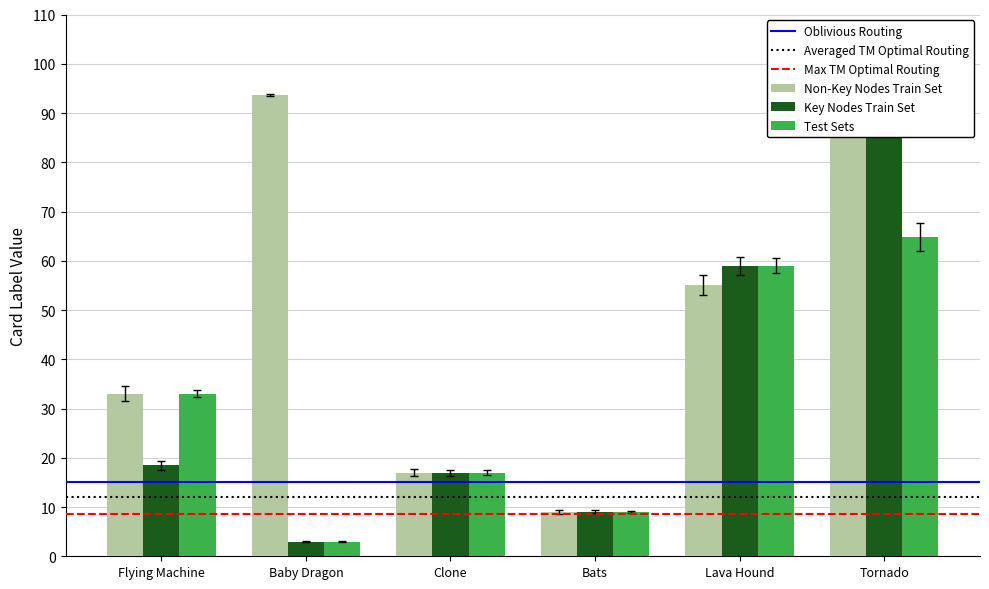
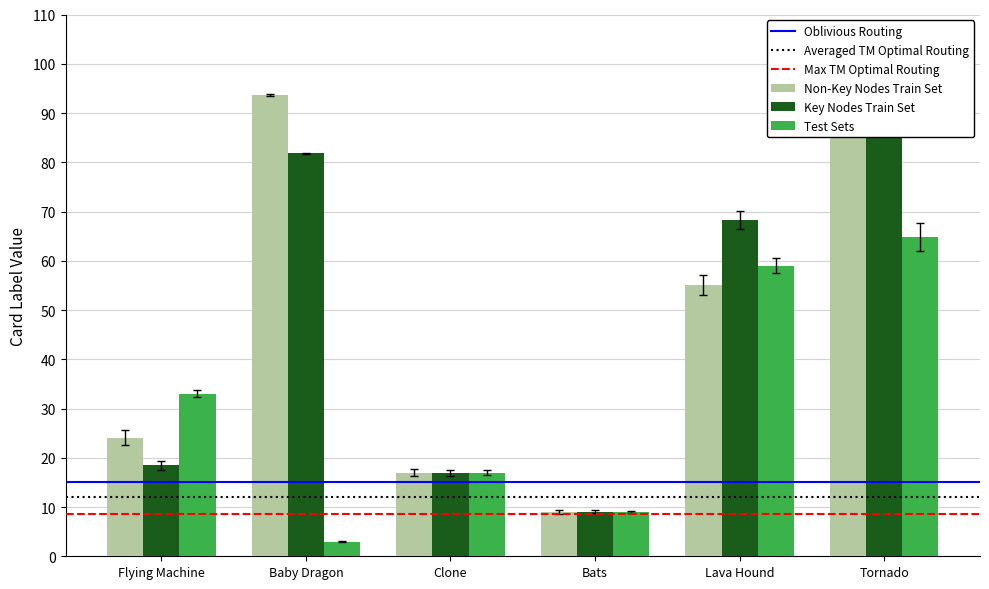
Non-Key Nodes Train Set, Flying Machine: 33 -> 24
Key Nodes Train Set, Baby Dragon: 3 -> 82
Key Nodes Train Set, Lava Hound: 59 -> 68
